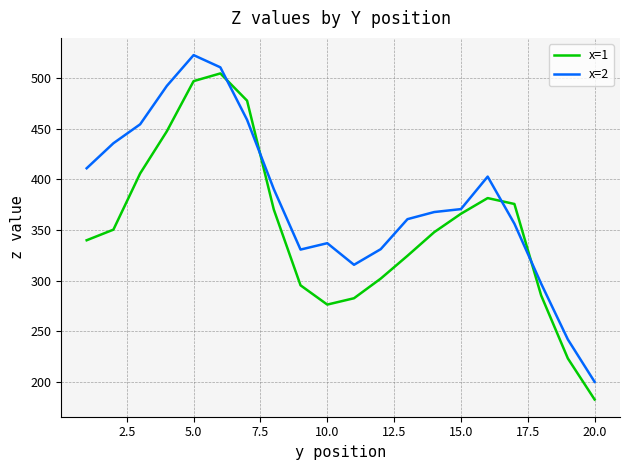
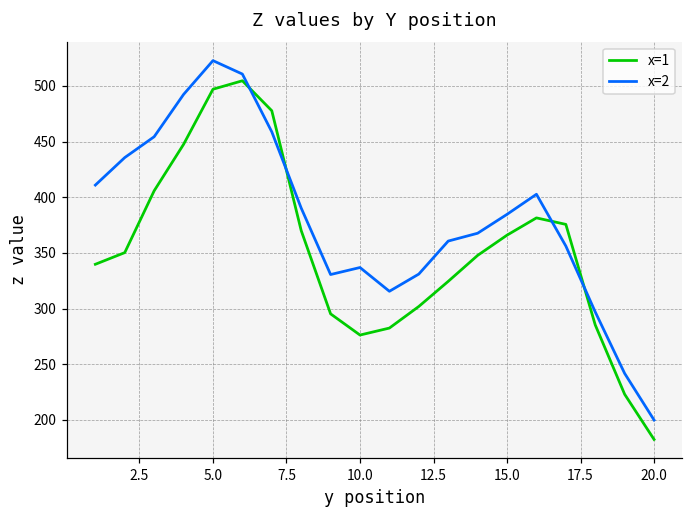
x=2, 15.0: 371 -> 385
